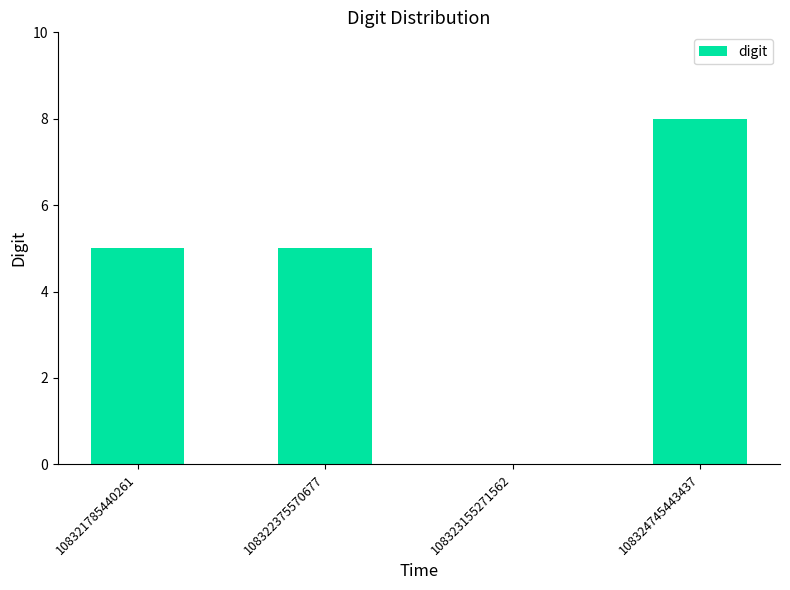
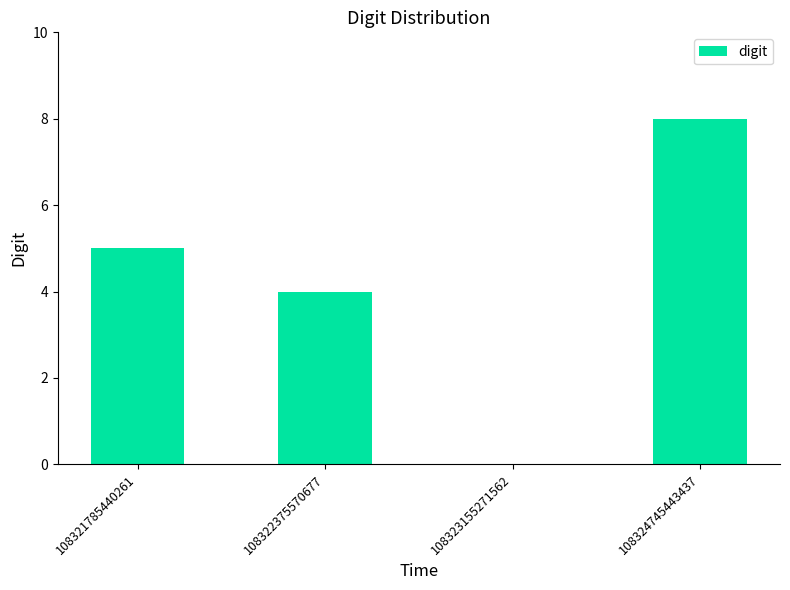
108322375570677: 5 -> 4
